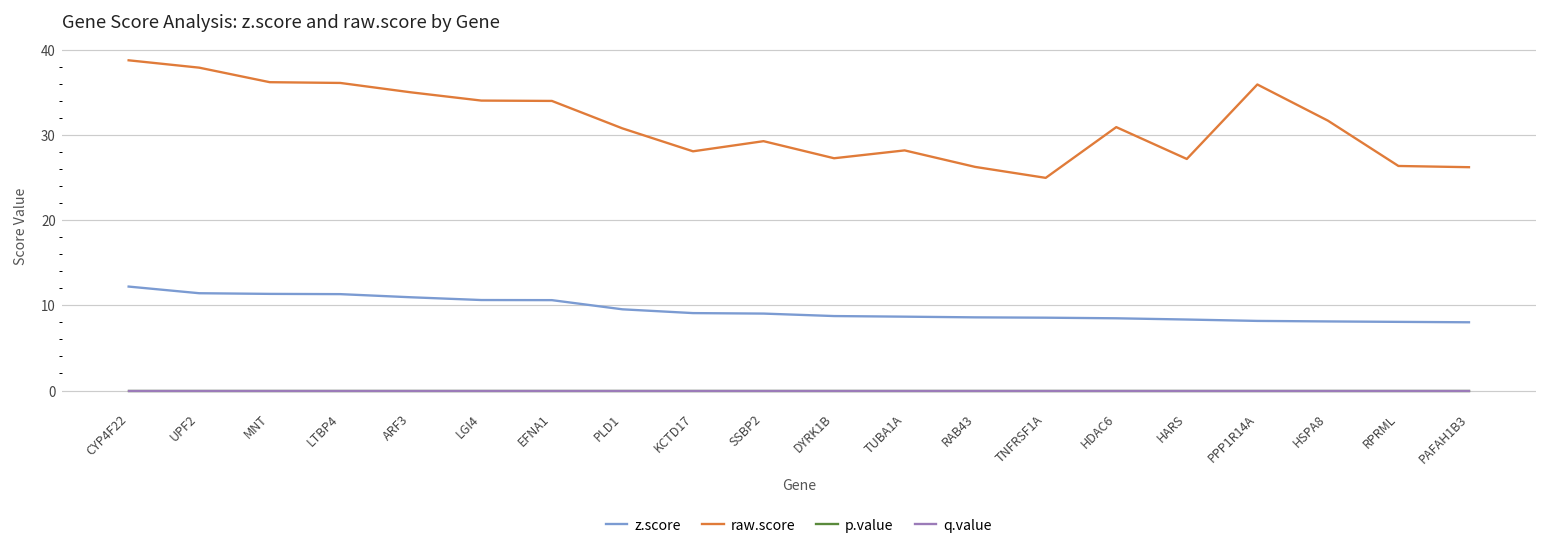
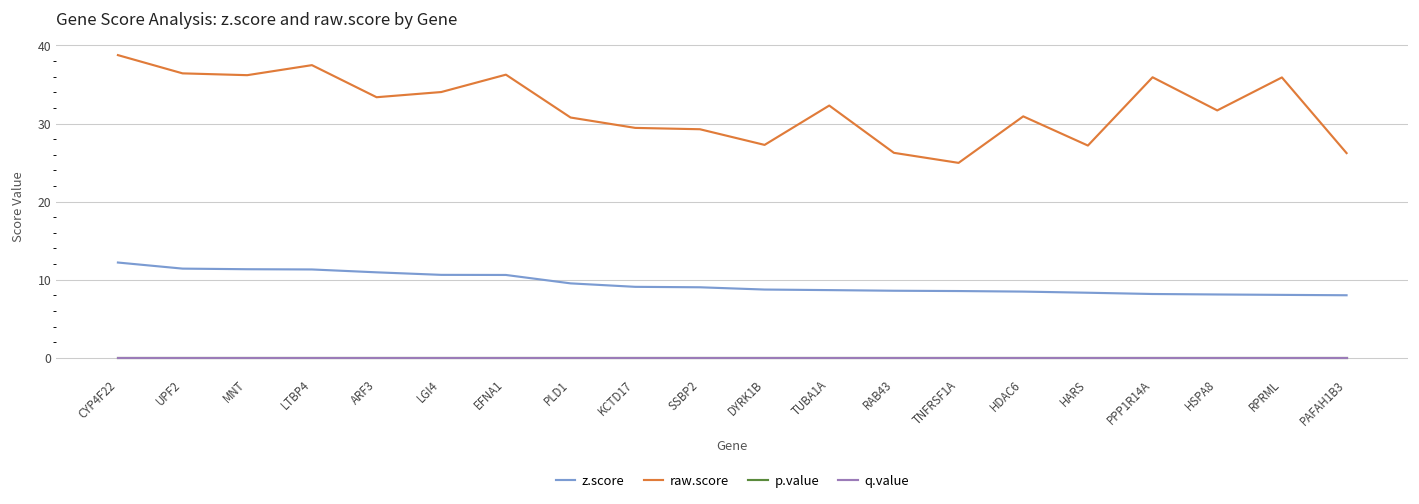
raw.score, UPF2: 38 -> 36
raw.score, LTBP4: 36 -> 37
raw.score, ARF3: 35 -> 33
raw.score, EFNA1: 34 -> 36
raw.score, KCTD17: 28 -> 29
raw.score, TUBA1A: 28 -> 32
raw.score, RPRML: 26 -> 36
